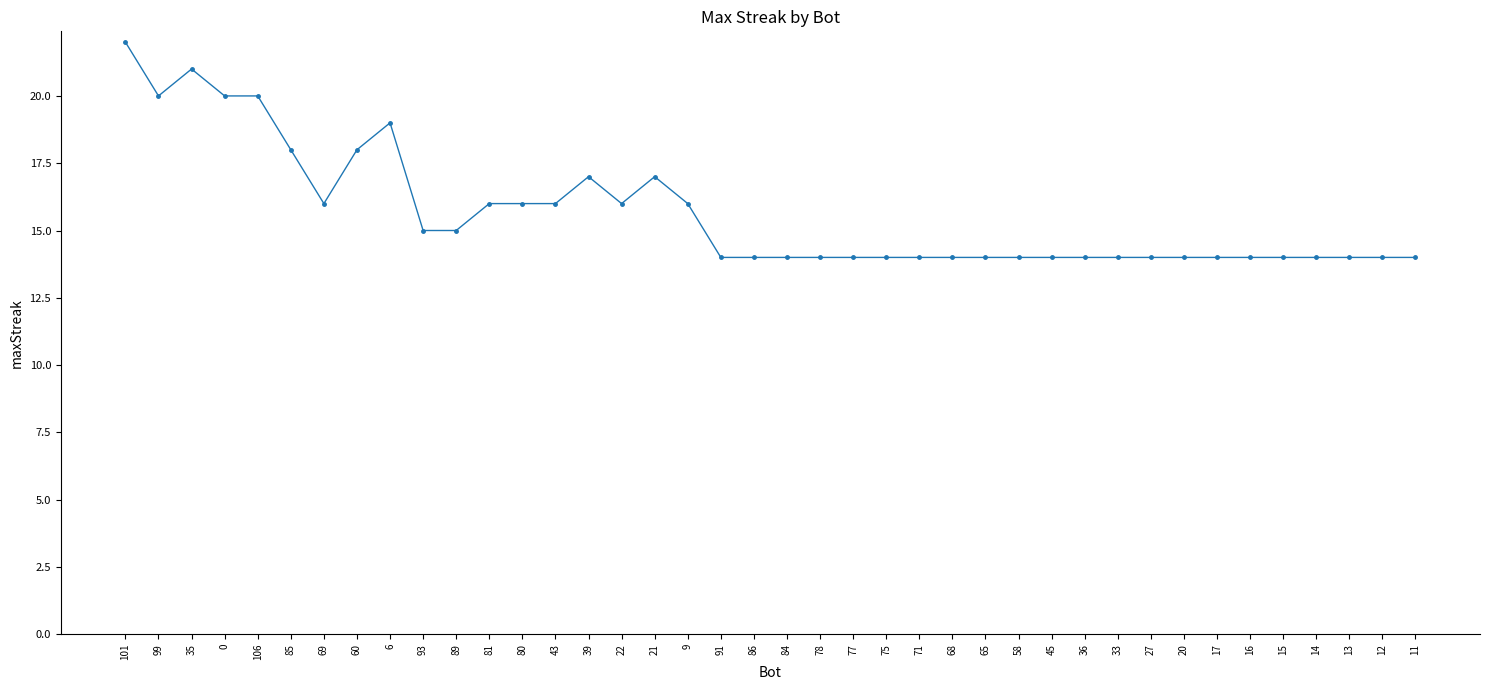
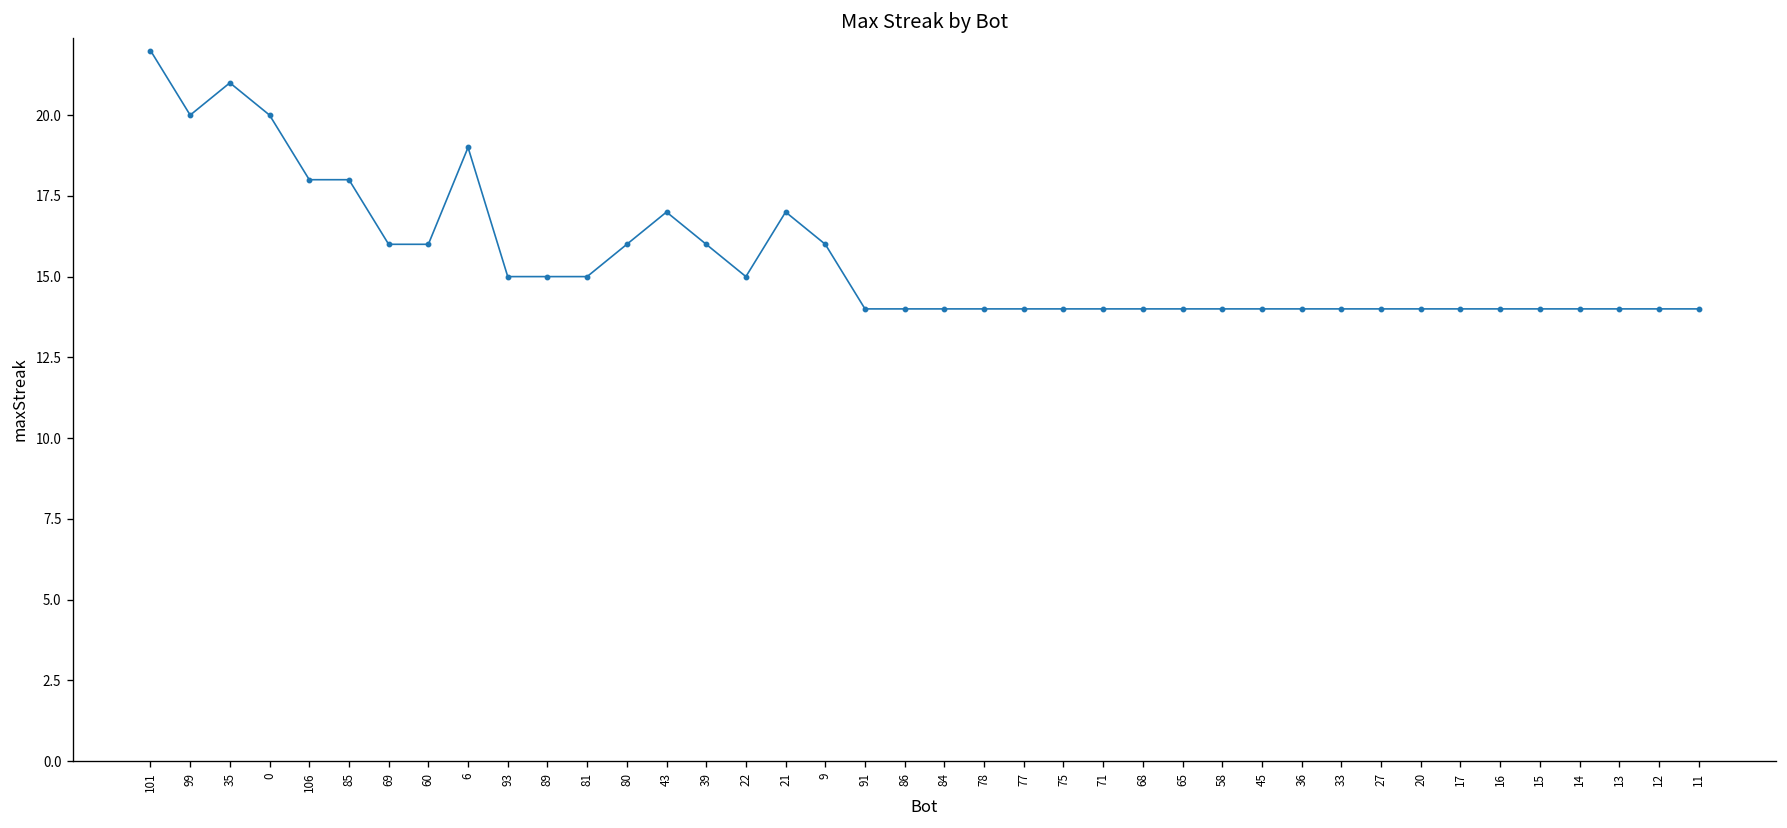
106: 20 -> 18
60: 18 -> 16
81: 16 -> 15
43: 16 -> 17
39: 17 -> 16
22: 16 -> 15
